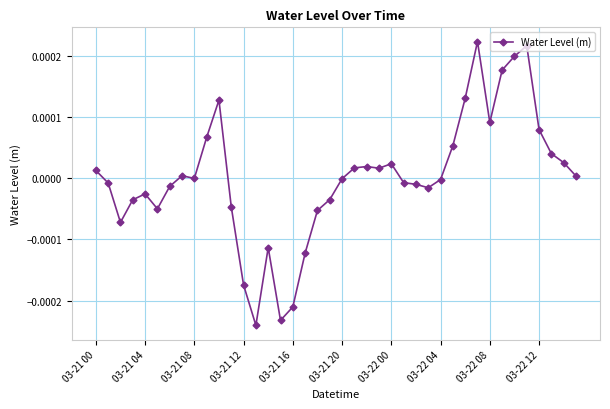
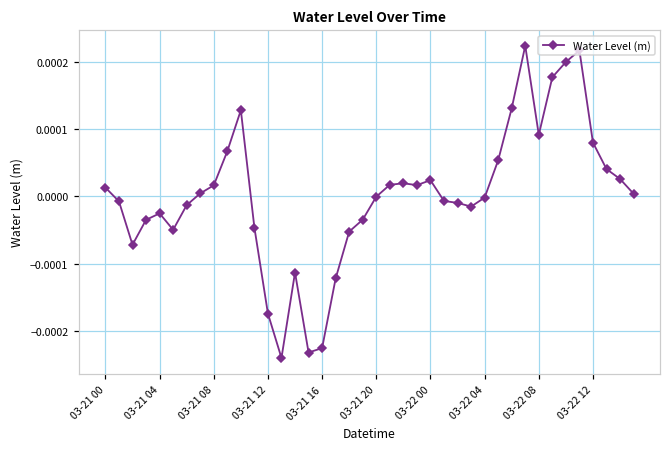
03-21 08: 0.00000 -> 0.00002
03-21 16: -0.00021 -> -0.00023
